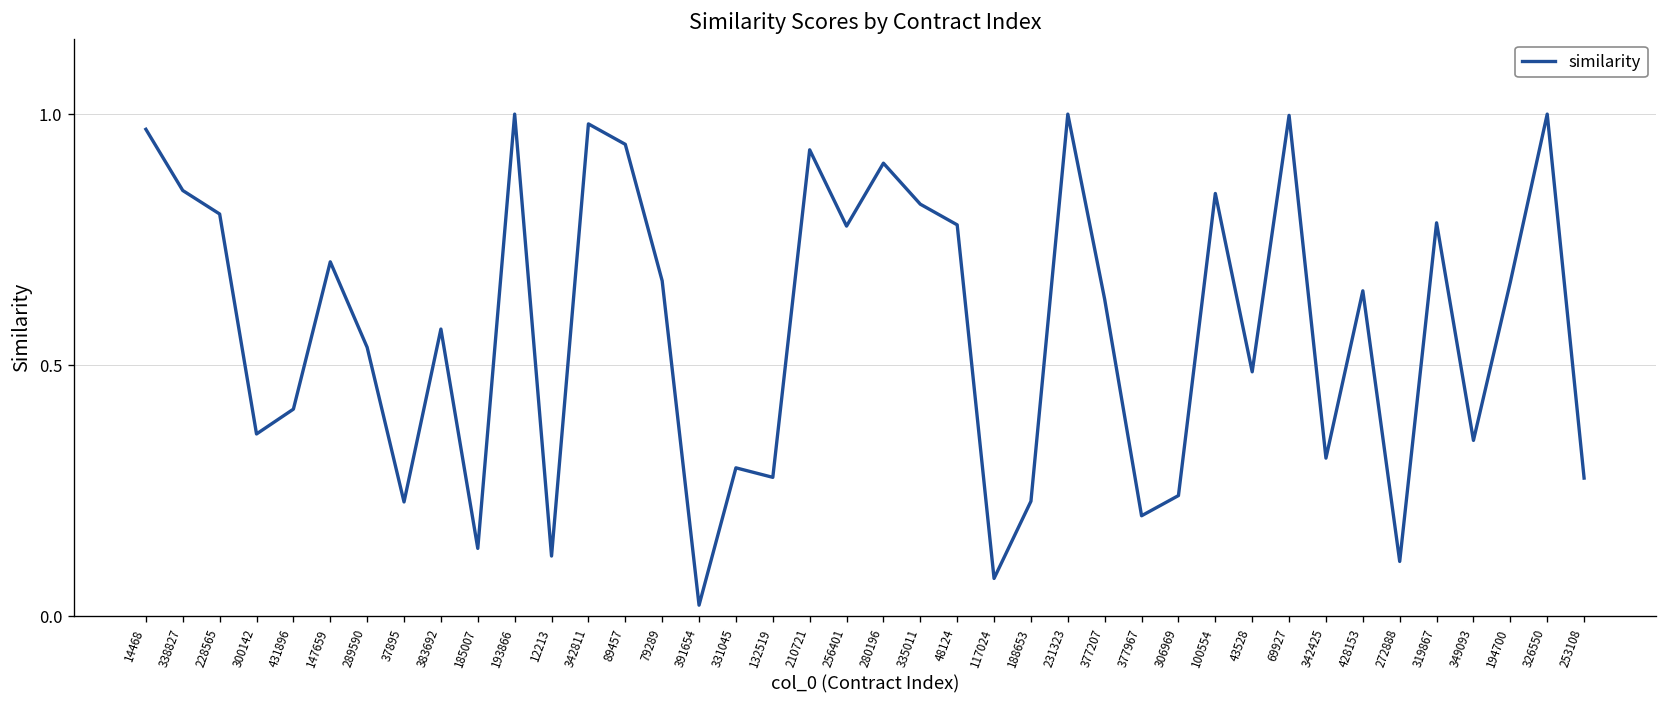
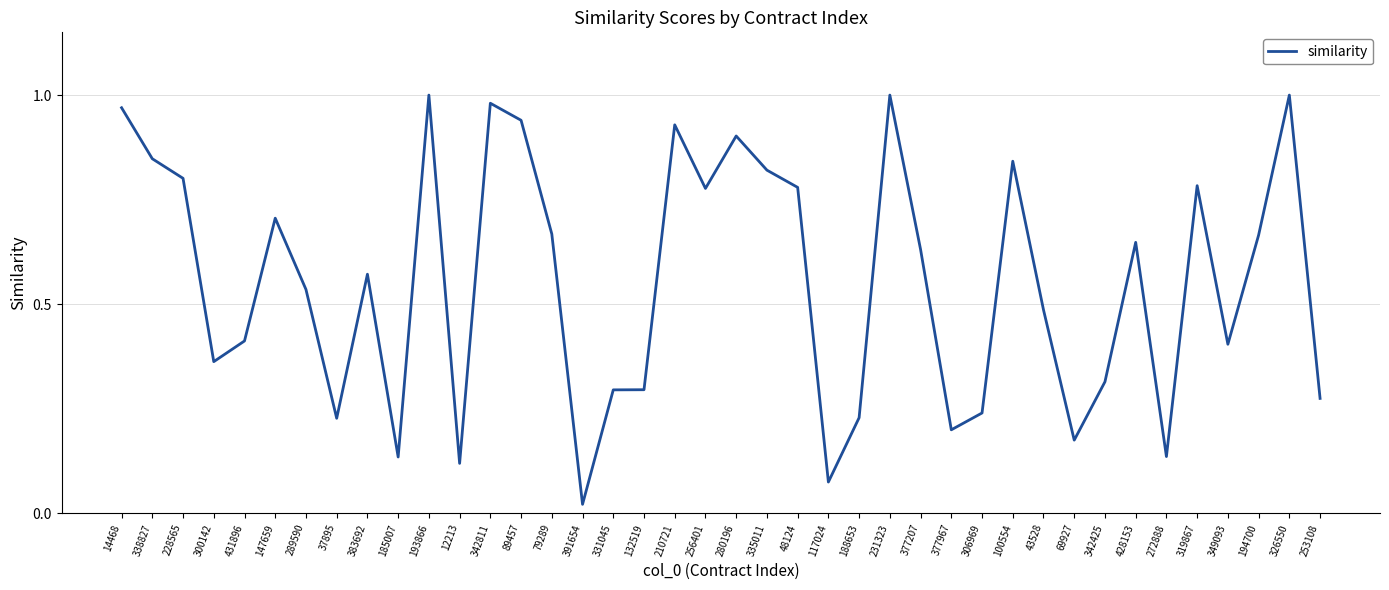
132519: 0.28 -> 0.30
69927: 1.00 -> 0.18
272888: 0.11 -> 0.14
349093: 0.35 -> 0.40
